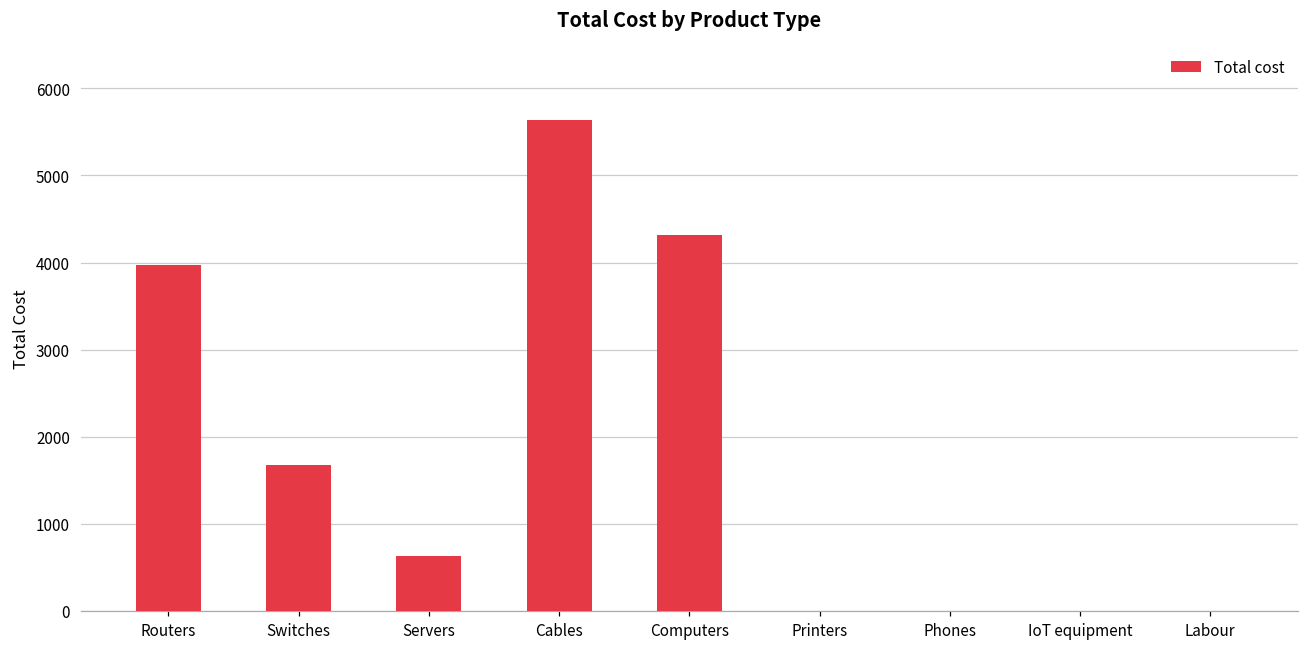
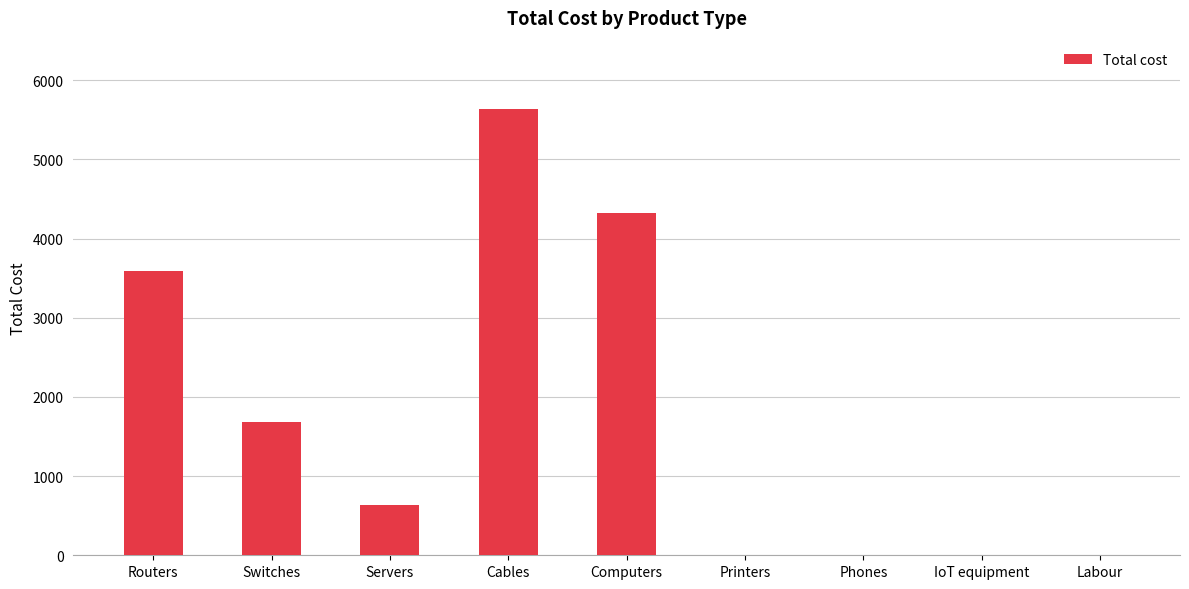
Routers: 4000 -> 3600
